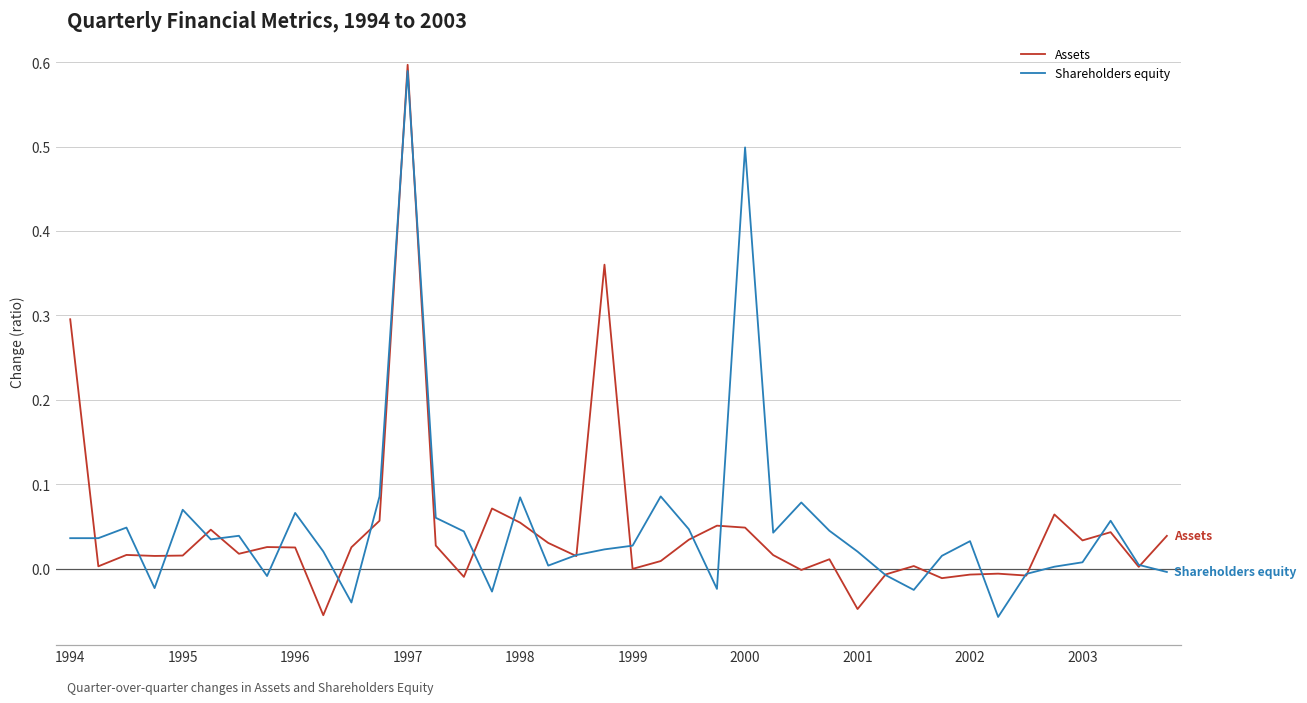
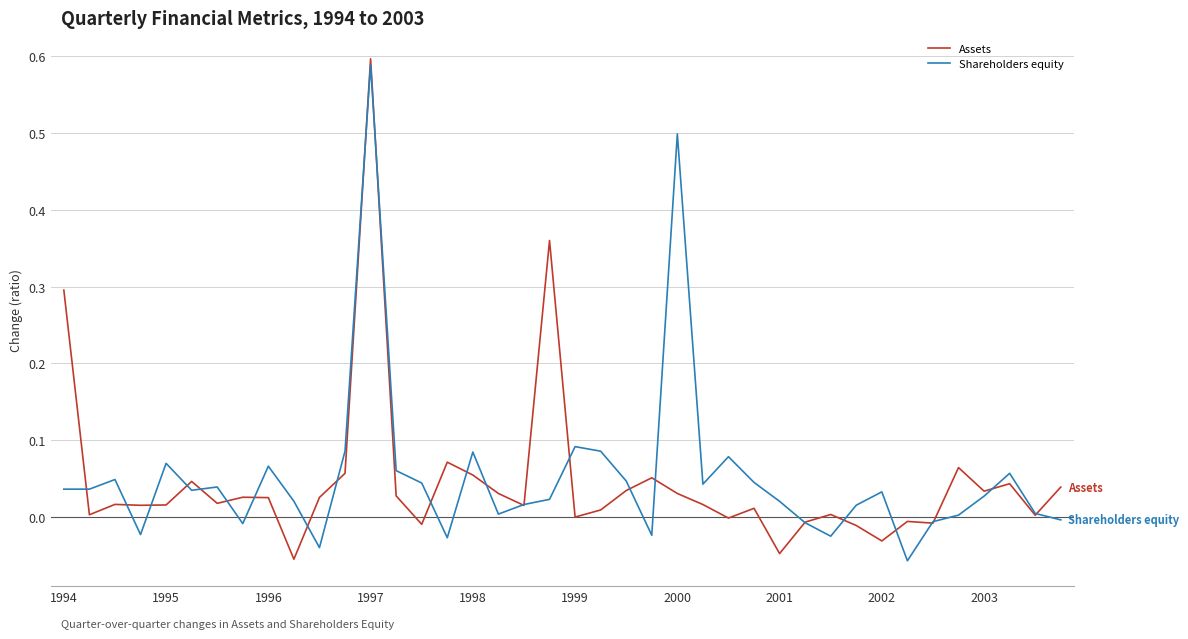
Shareholders equity, 1999: 0.03 -> 0.09
Assets, 2000: 0.05 -> 0.03
Assets, 2002: -0.01 -> -0.03
Shareholders equity, 2003: 0.01 -> 0.03
